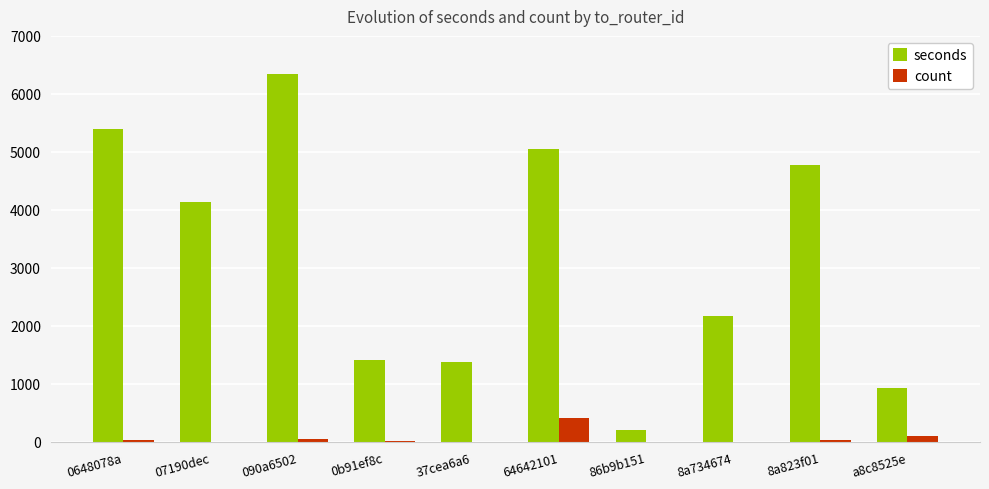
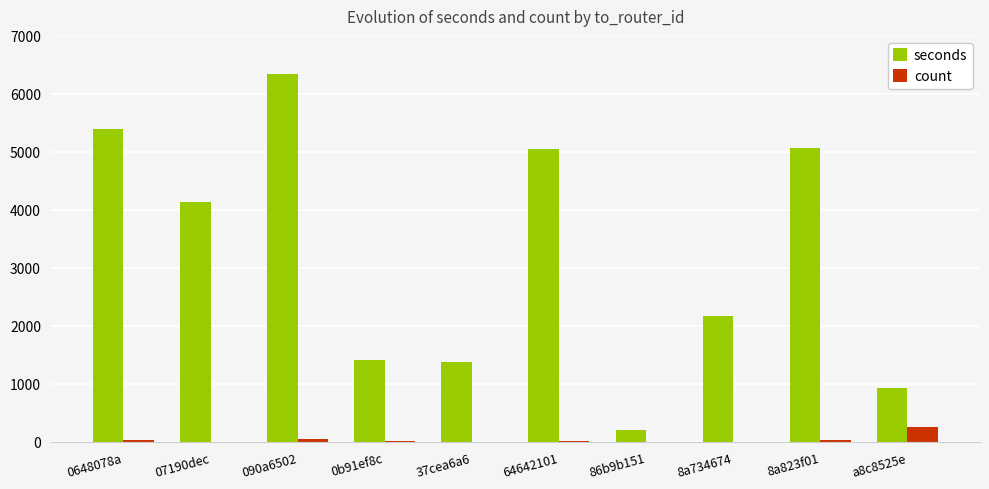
count, 64642101: 400 -> 0
seconds, 8a823f01: 4800 -> 5100
count, a8c8525e: 100 -> 300
